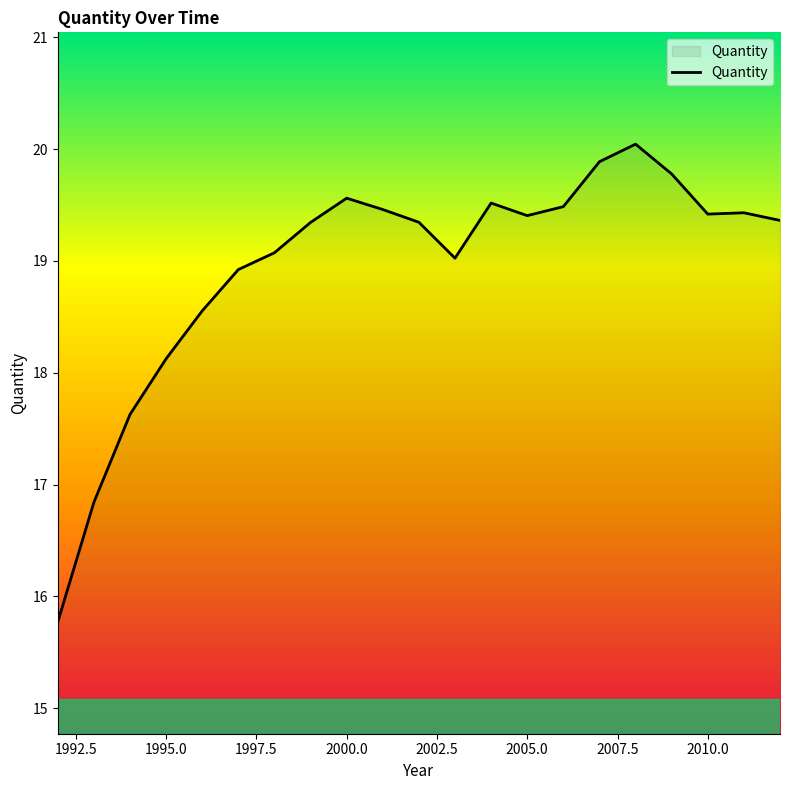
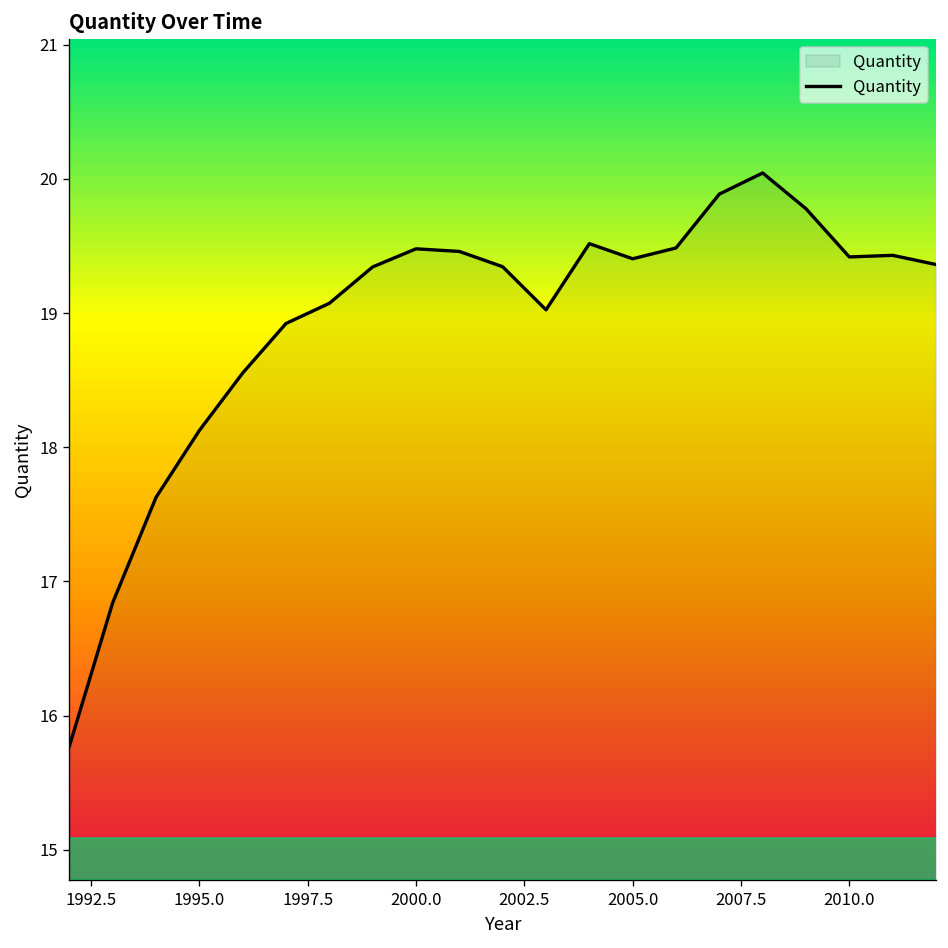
2000.0: 19.56 -> 19.48
